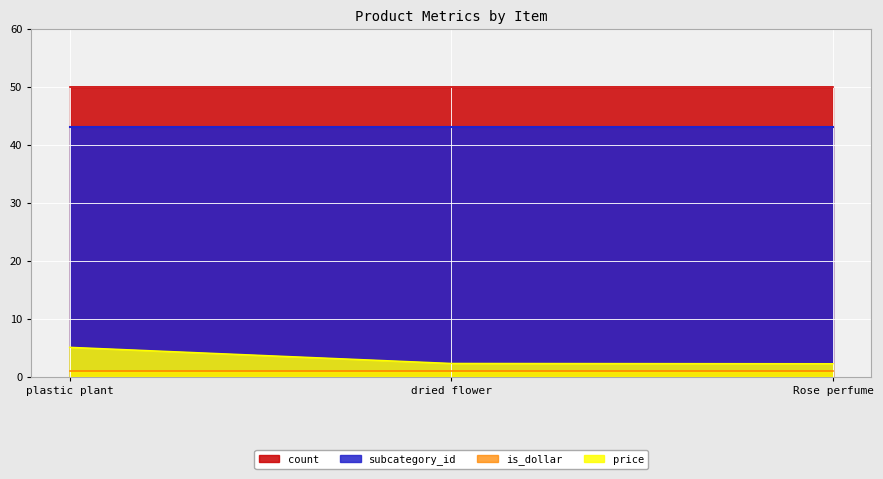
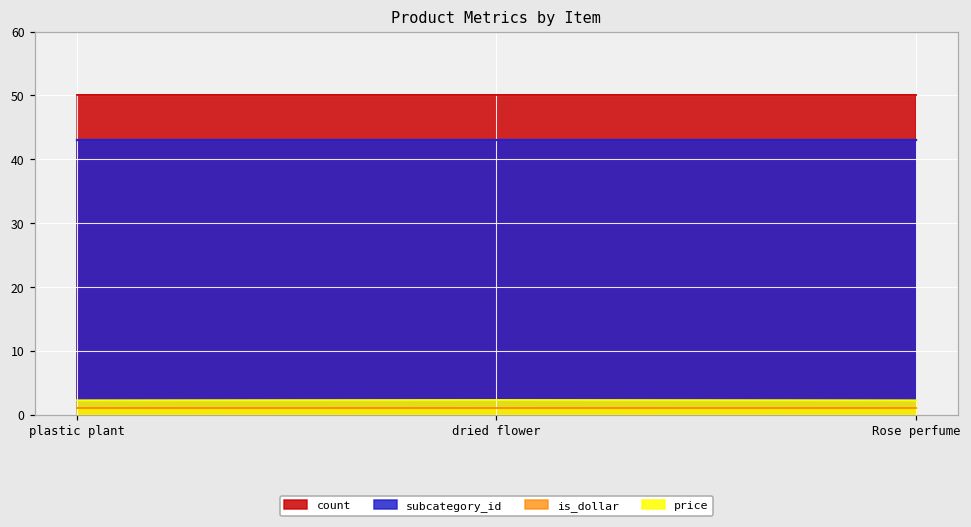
price, plastic plant: 5 -> 2
